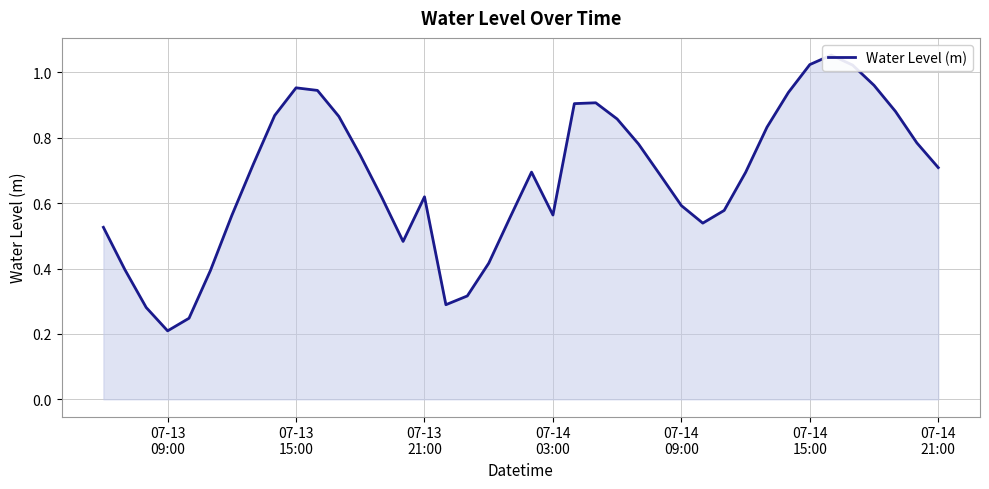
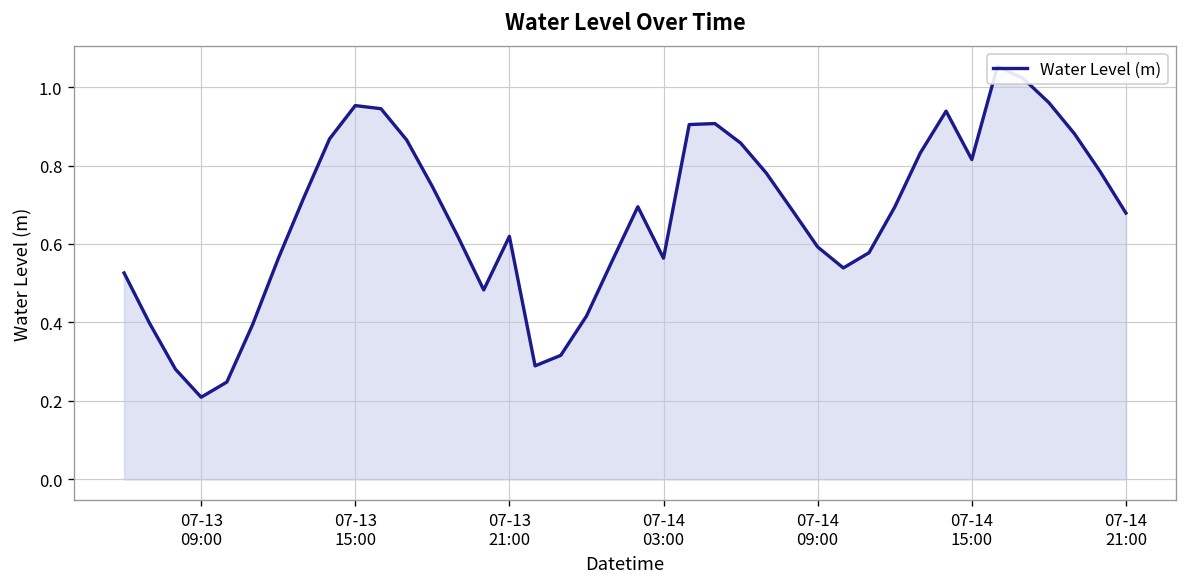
07-14 15:00: 1.02 -> 0.82
07-14 21:00: 0.71 -> 0.68
